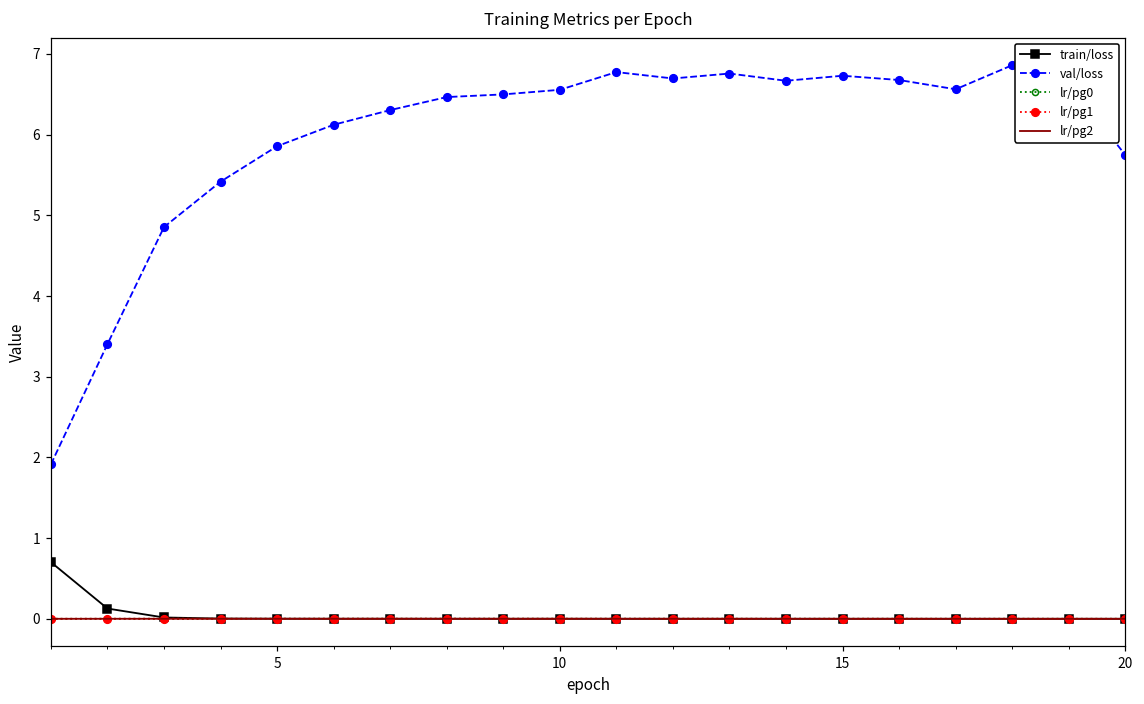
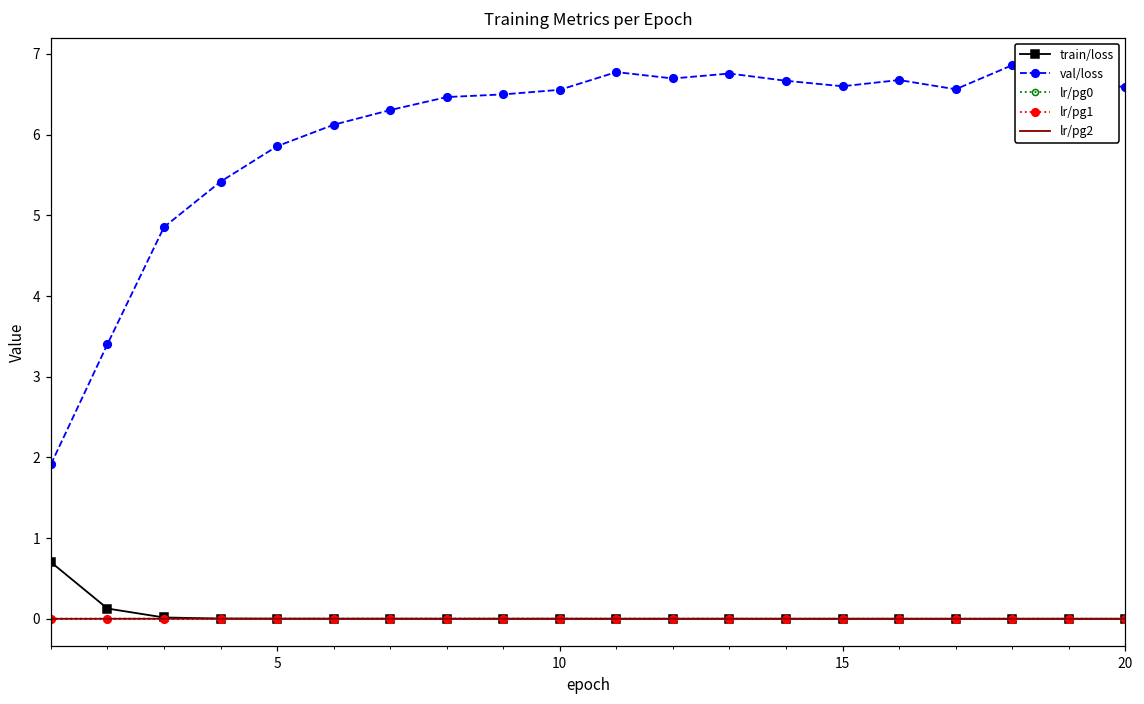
val/loss, 15: 6.7 -> 6.6
val/loss, 20: 5.7 -> 6.6
